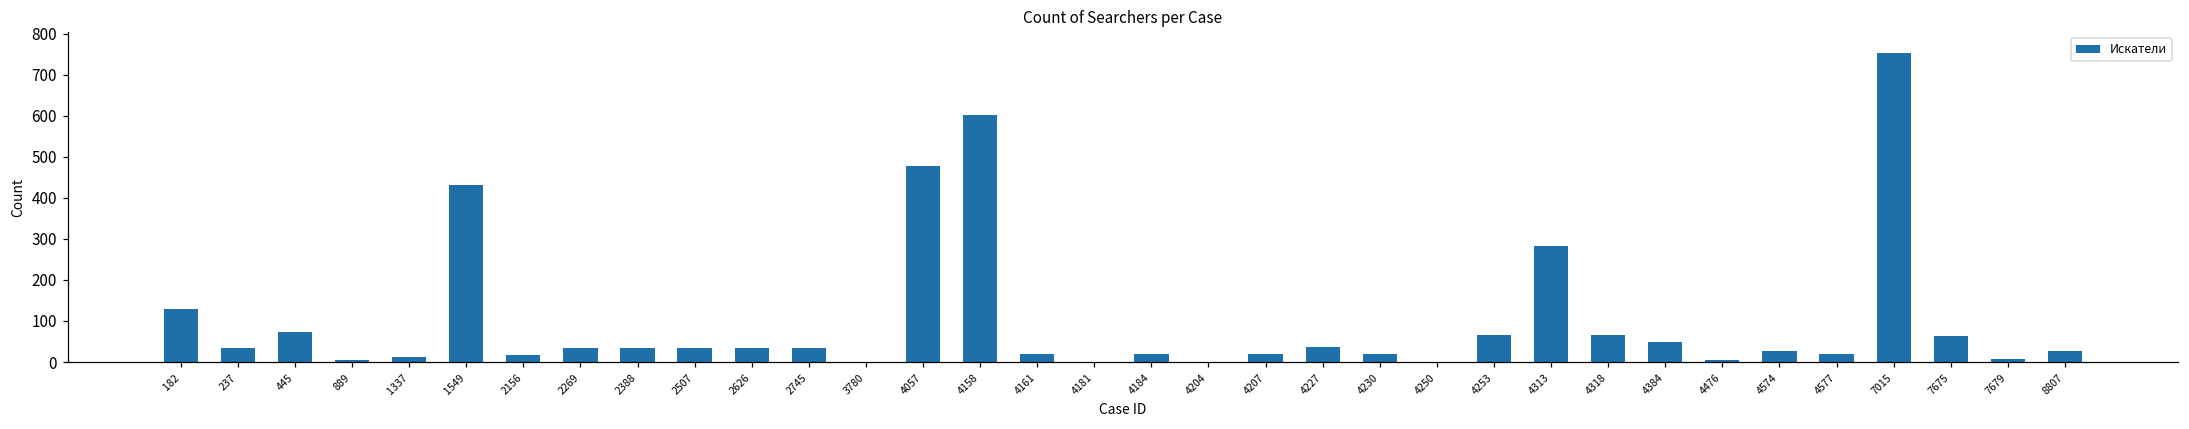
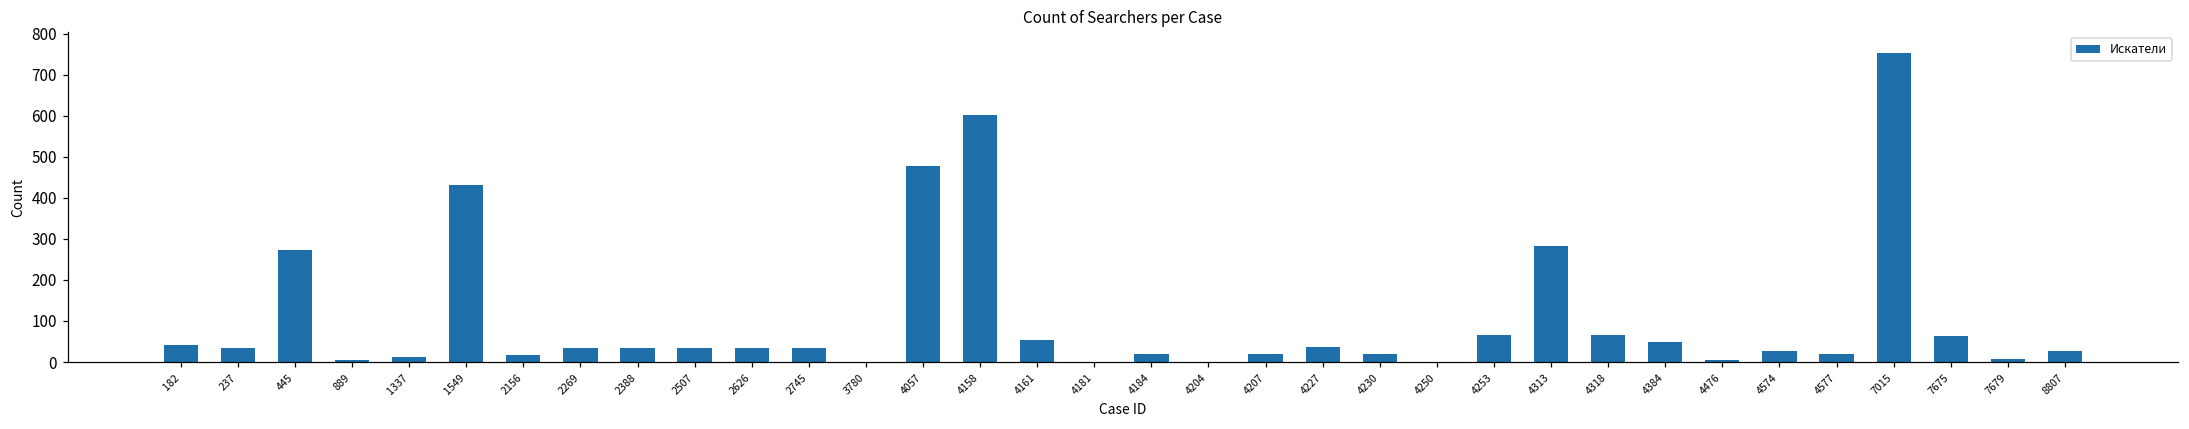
182: 130 -> 40
445: 70 -> 270
4161: 20 -> 50
